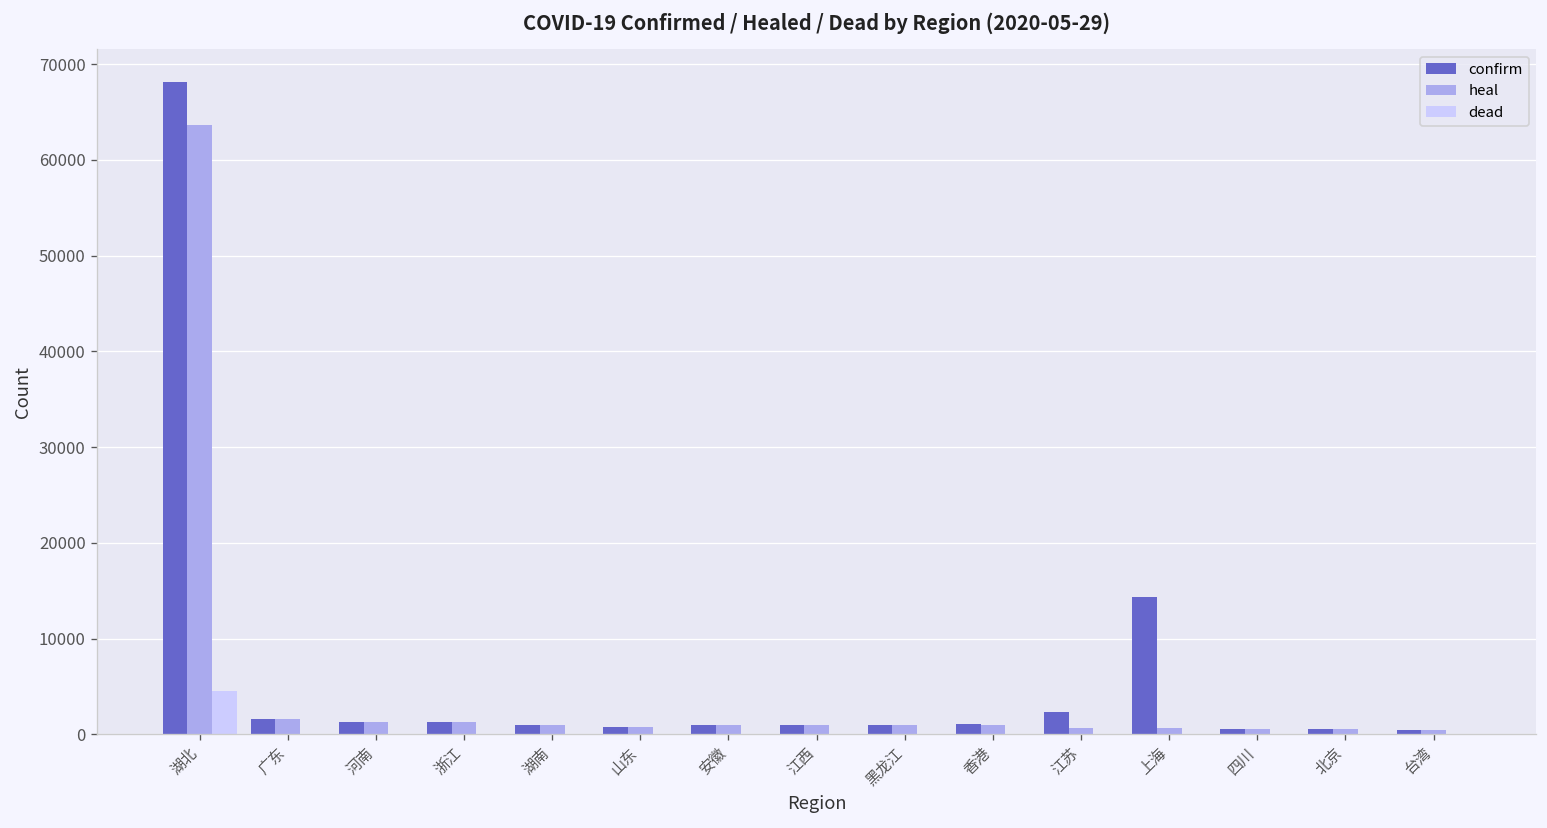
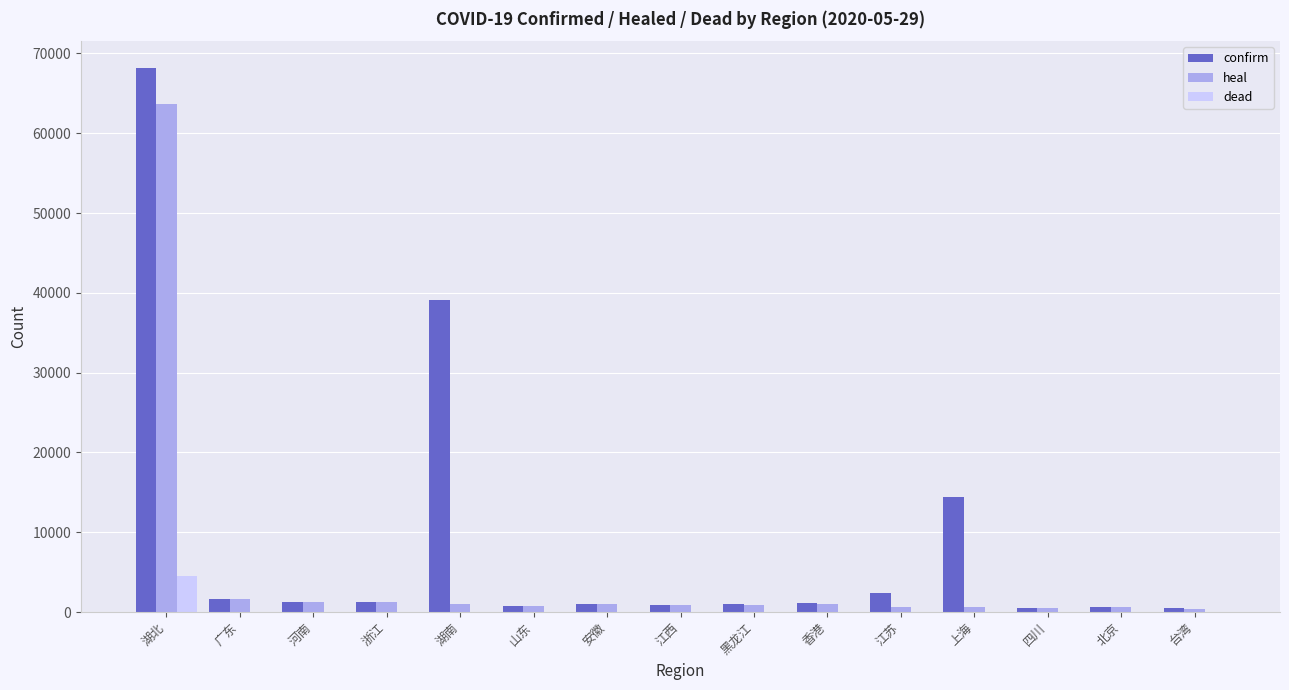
confirm, 湖南: 1000 -> 39000
